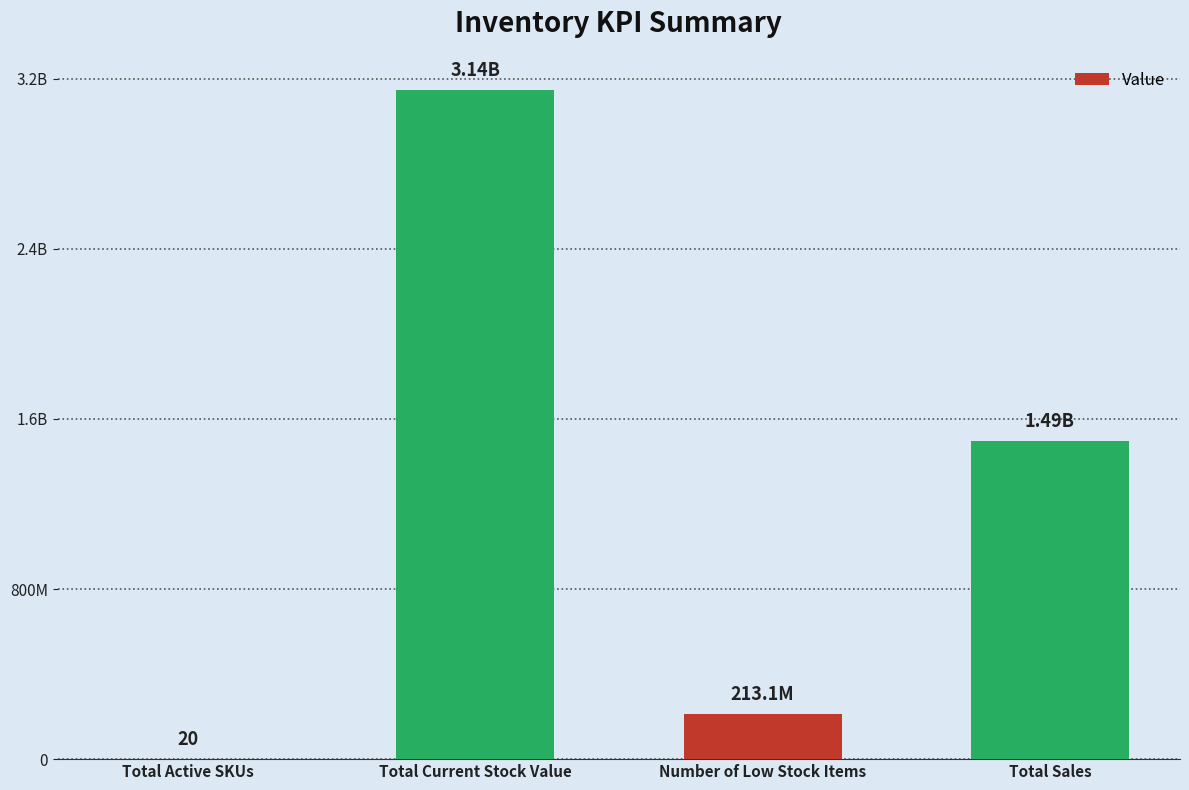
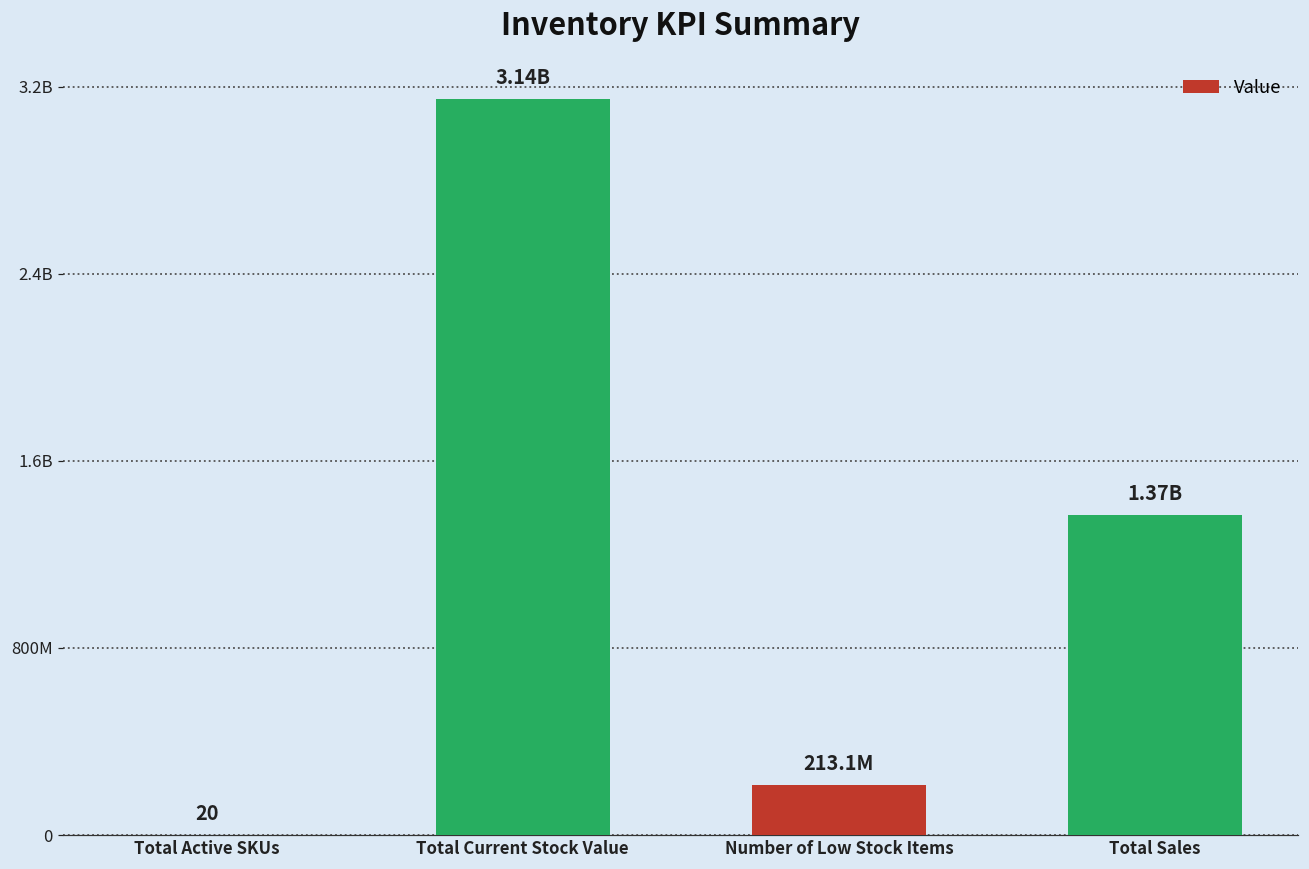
Total Sales: 1.49B -> 1.37B
